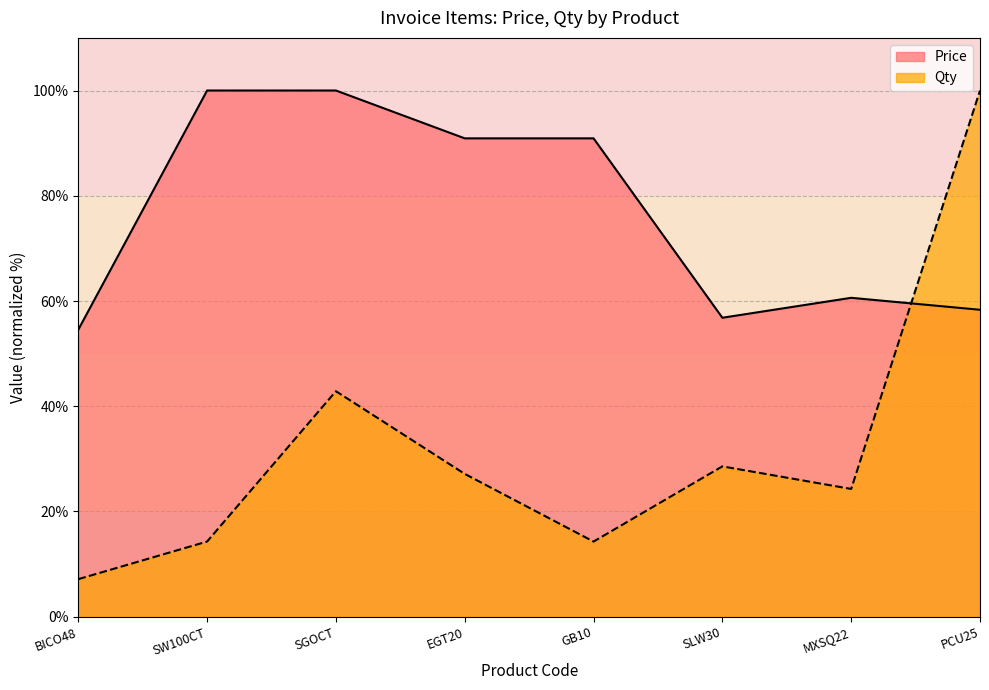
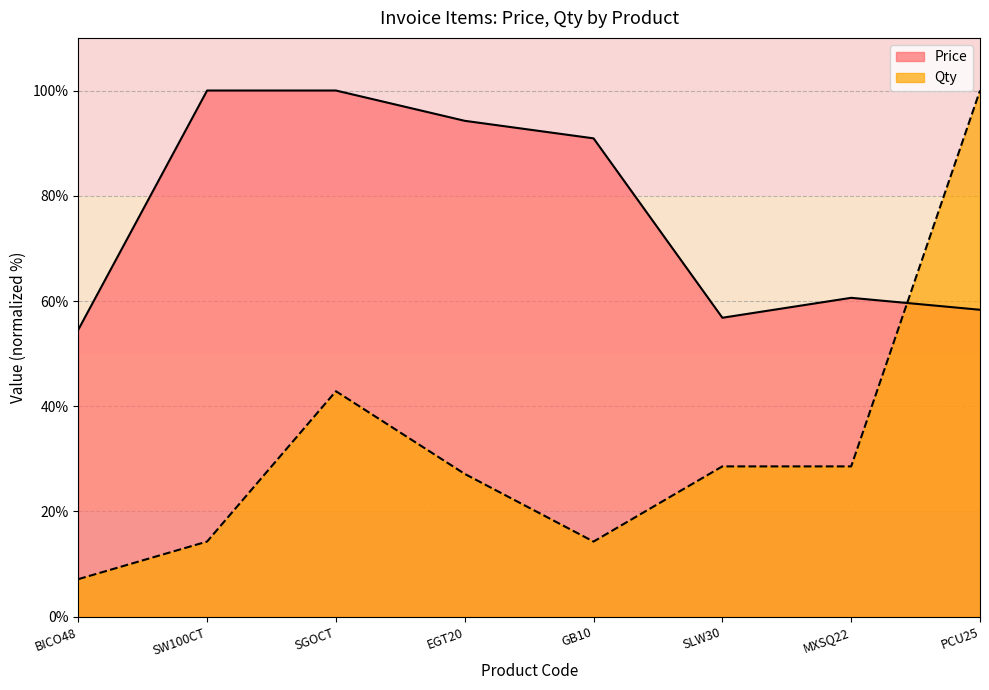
Price, EGT20: 91% -> 94%
Qty, MXSQ22: 24% -> 29%
